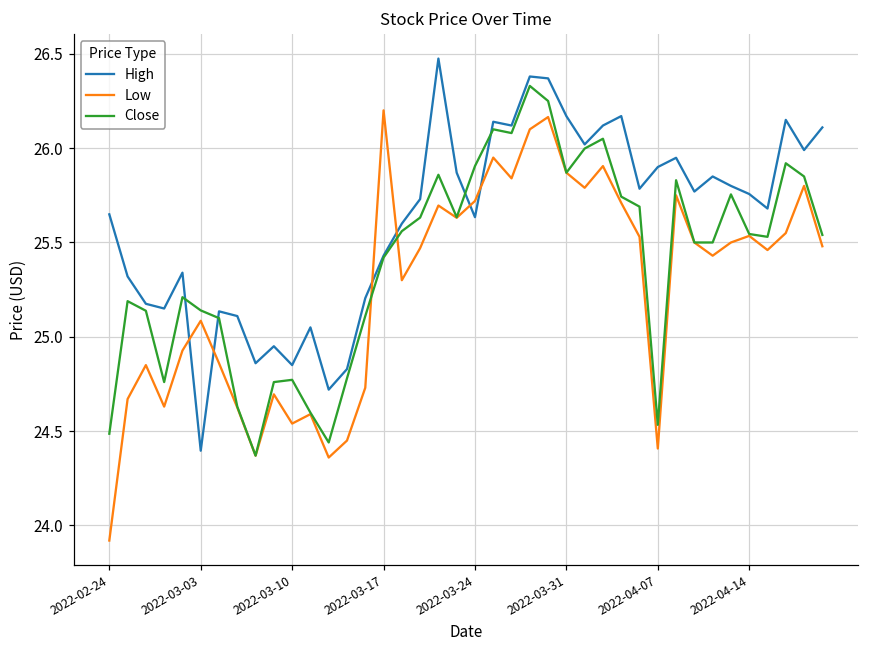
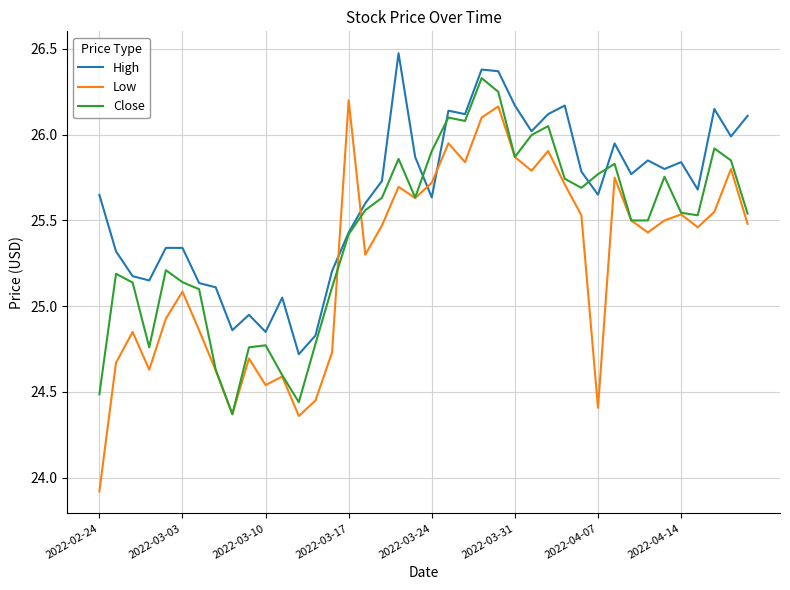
High, 2022-03-03: 24.40 -> 25.34
High, 2022-04-07: 25.90 -> 25.65
Close, 2022-04-07: 24.53 -> 25.77
High, 2022-04-14: 25.76 -> 25.84
